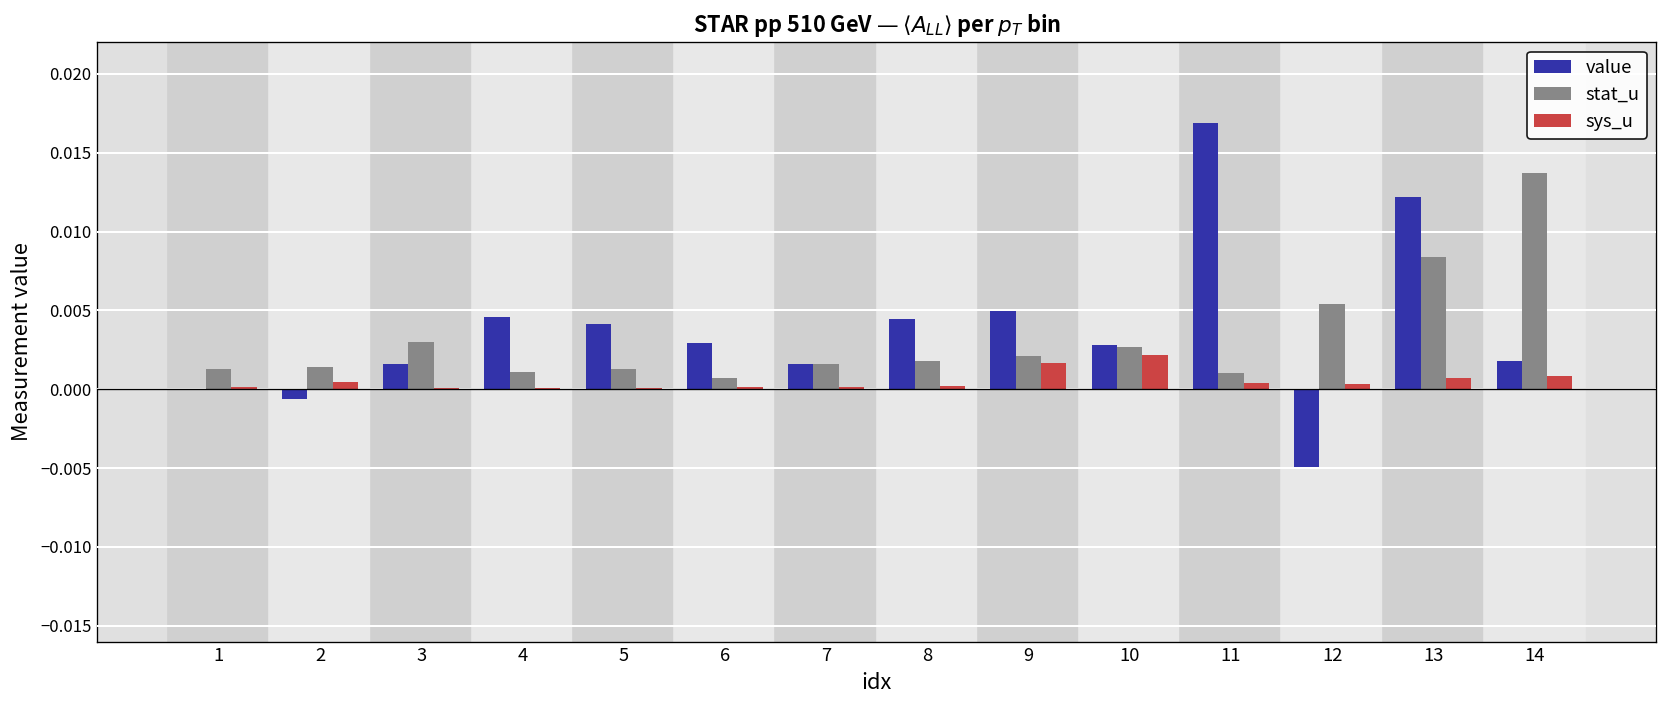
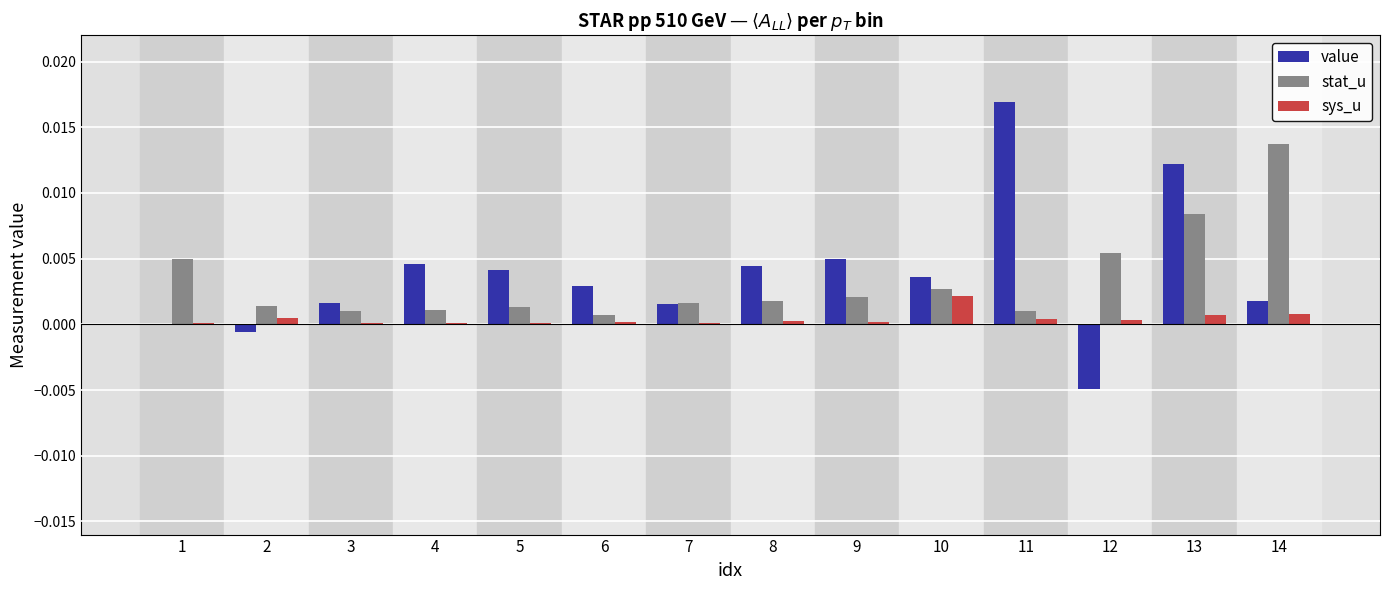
stat_u, 1: 0.0013 -> 0.0050
stat_u, 3: 0.003 -> 0.001
sys_u, 9: 0.0017 -> 0.0002
value, 10: 0.0028 -> 0.0036
